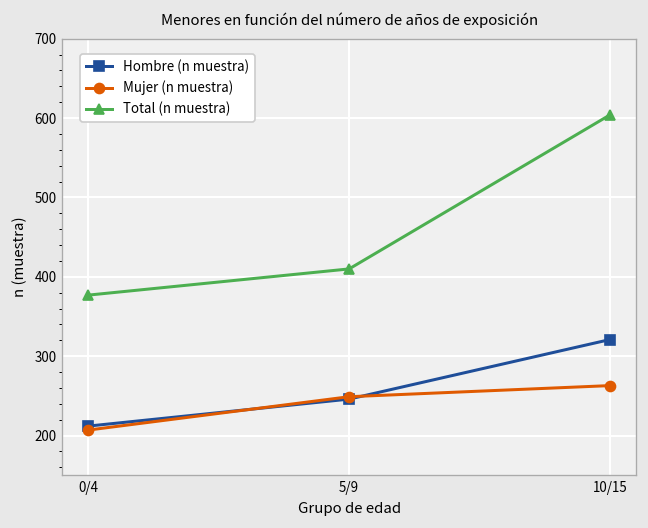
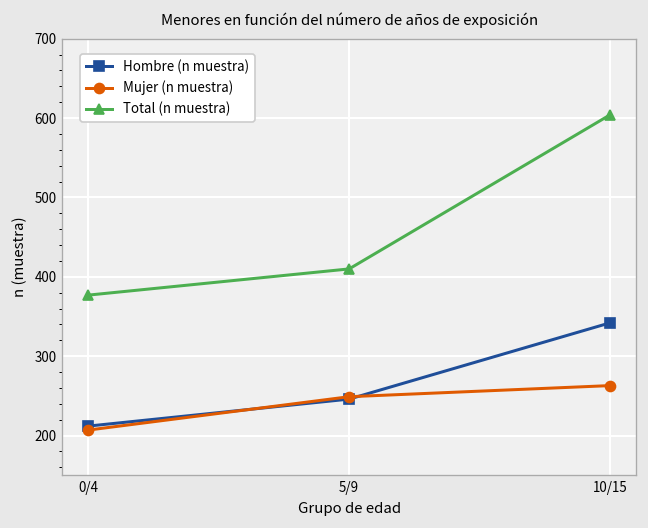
Hombre (n muestra), 10/15: 320 -> 340
